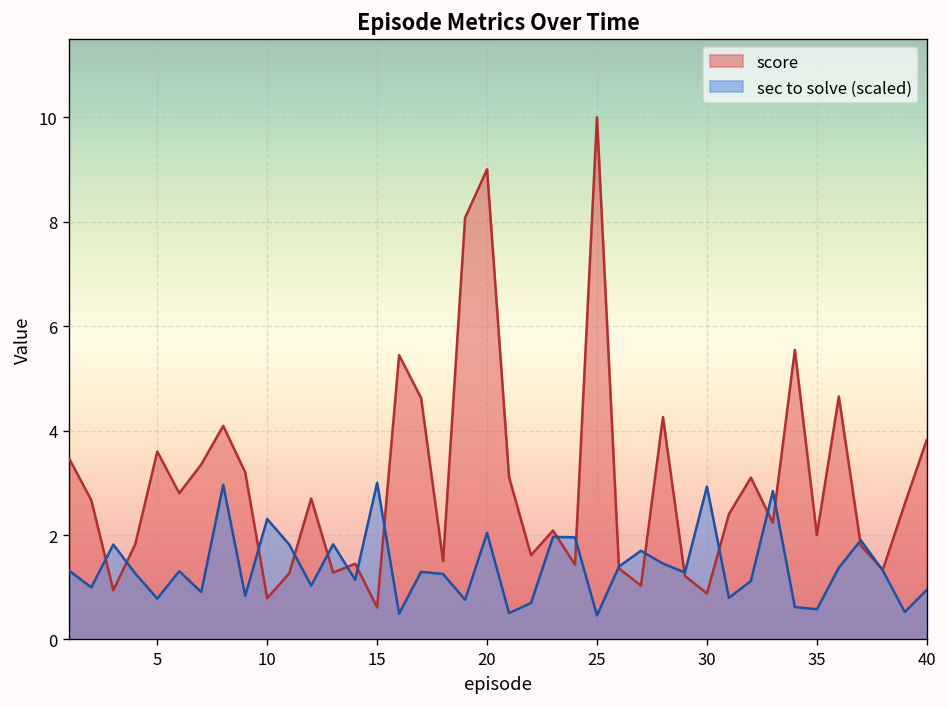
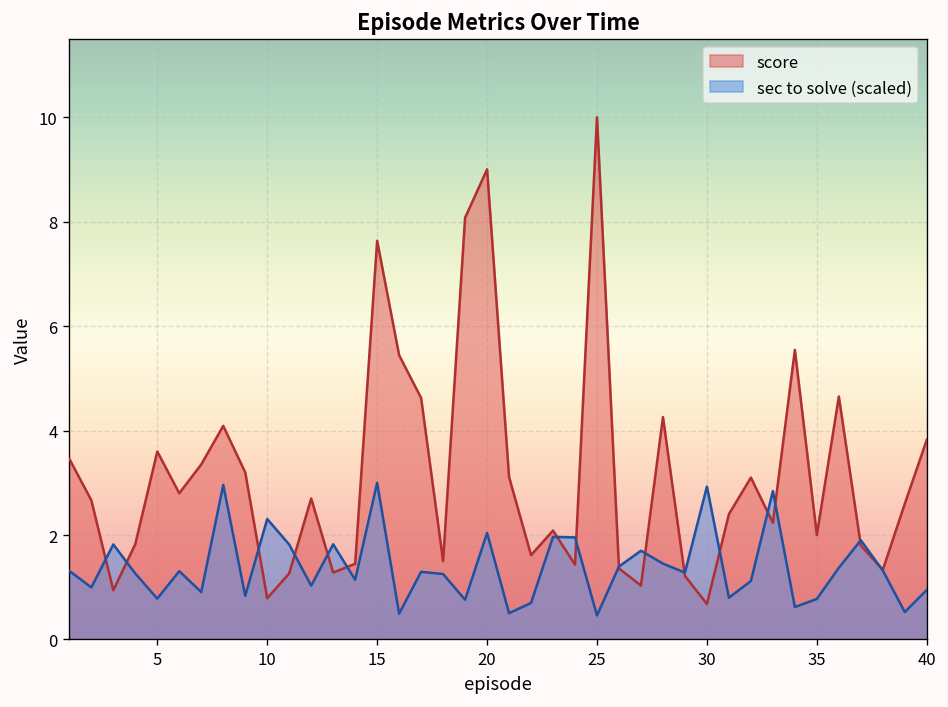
score, 15: 0.6 -> 7.6
score, 30: 0.9 -> 0.7
sec to solve (scaled), 35: 0.6 -> 0.8
